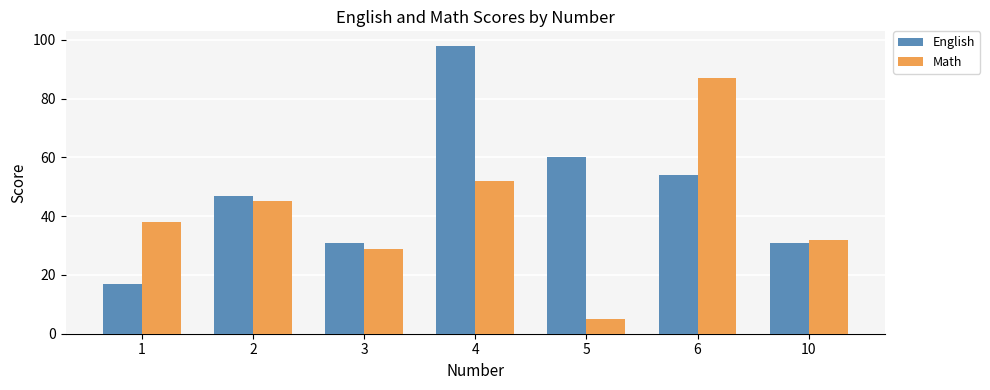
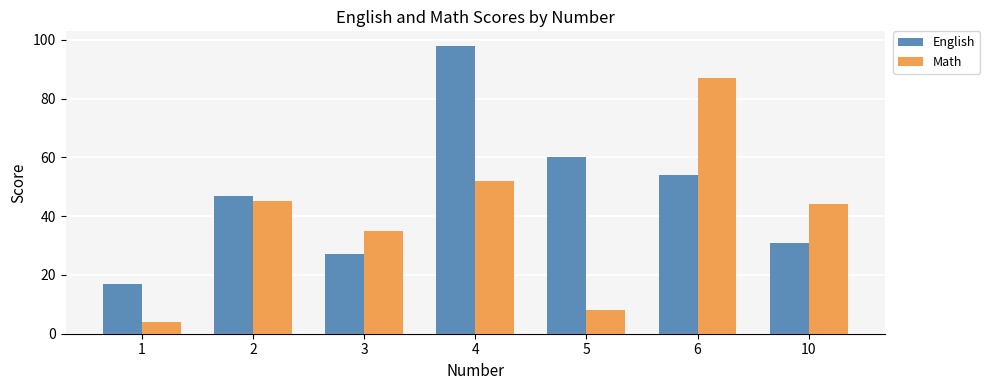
Math, 1: 38 -> 4
English, 3: 31 -> 27
Math, 3: 29 -> 35
Math, 5: 5 -> 8
Math, 10: 32 -> 44
